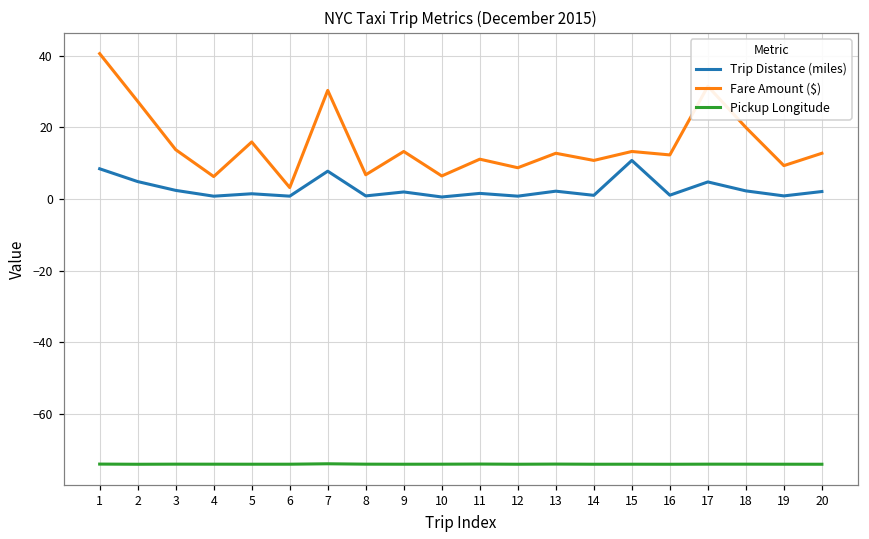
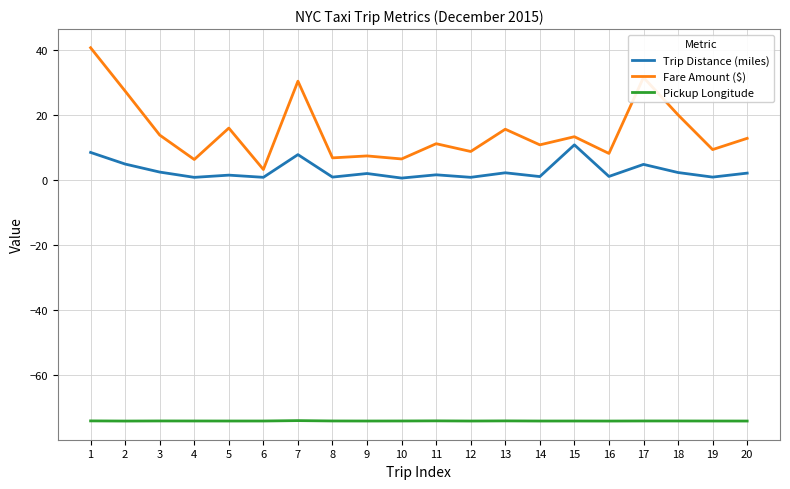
Fare Amount ($), 9: 13 -> 7
Fare Amount ($), 13: 13 -> 16
Fare Amount ($), 16: 12 -> 8
